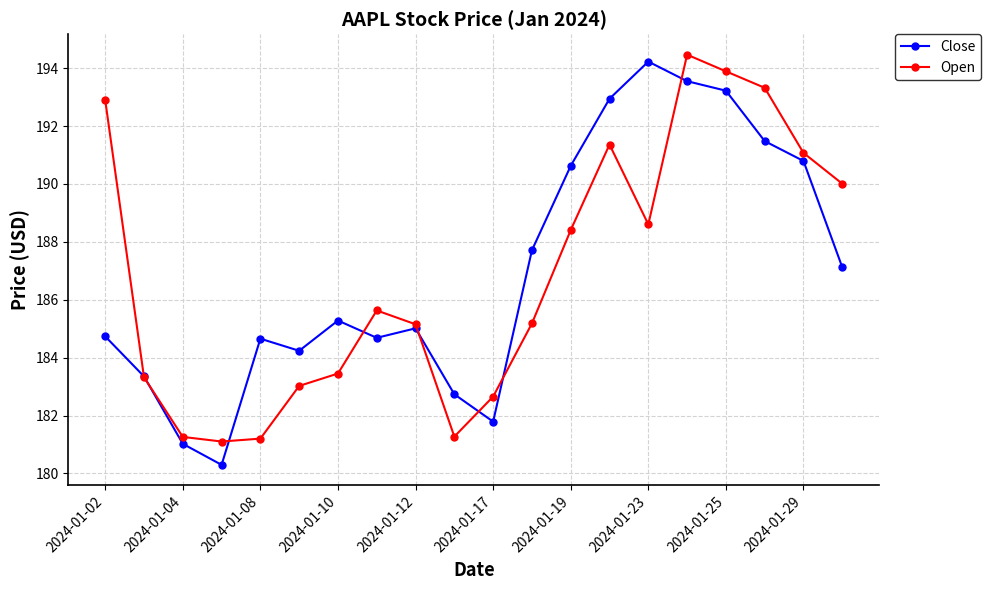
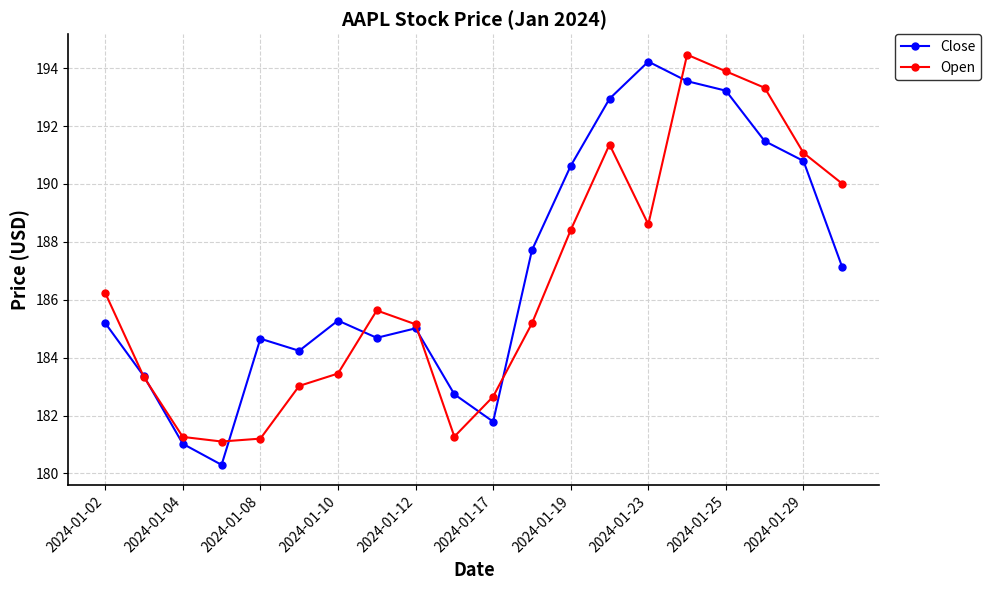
Close, 2024-01-02: 184.7 -> 185.2
Open, 2024-01-02: 192.9 -> 186.2
